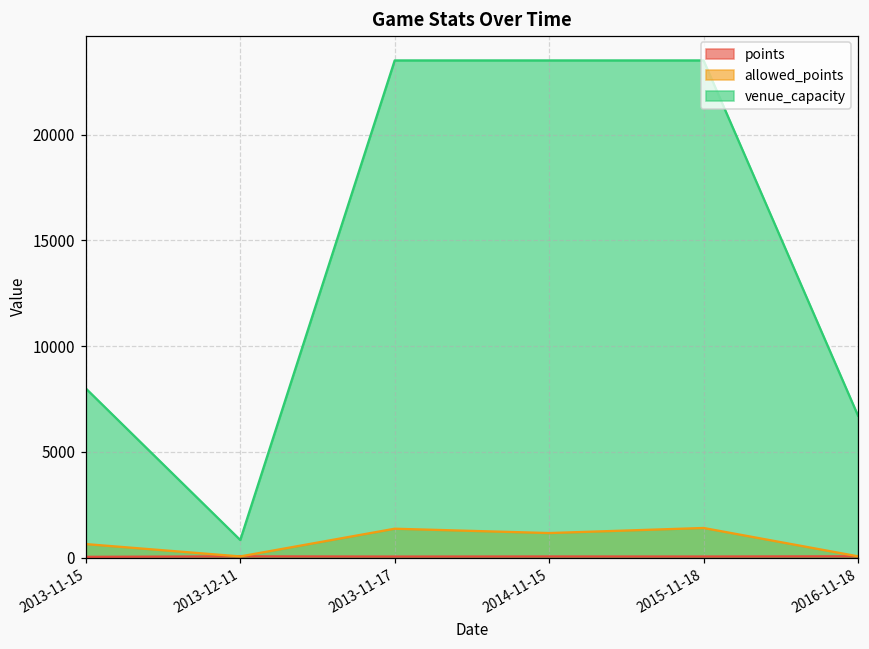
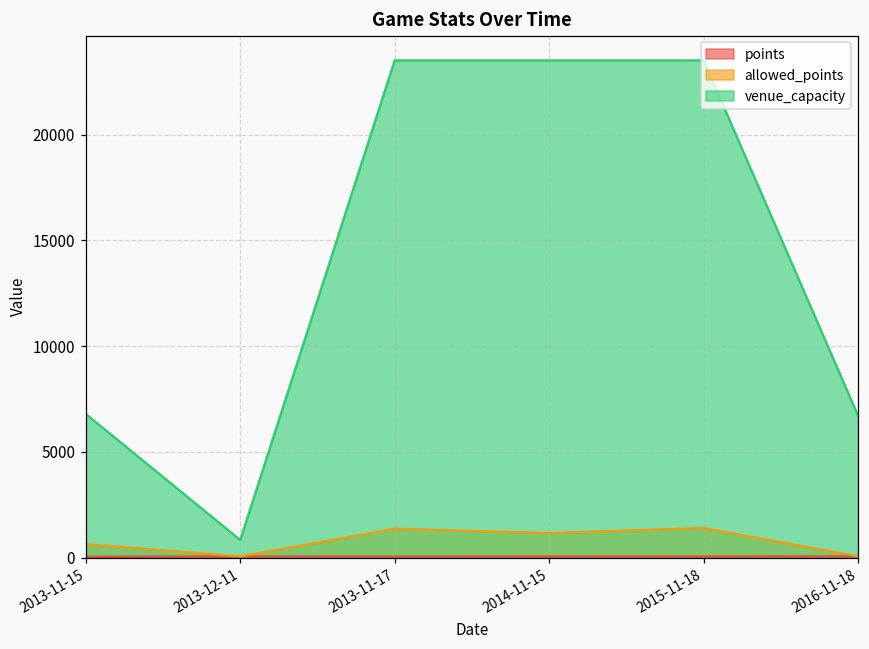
venue_capacity, 2013-11-15: 8000 -> 6800
